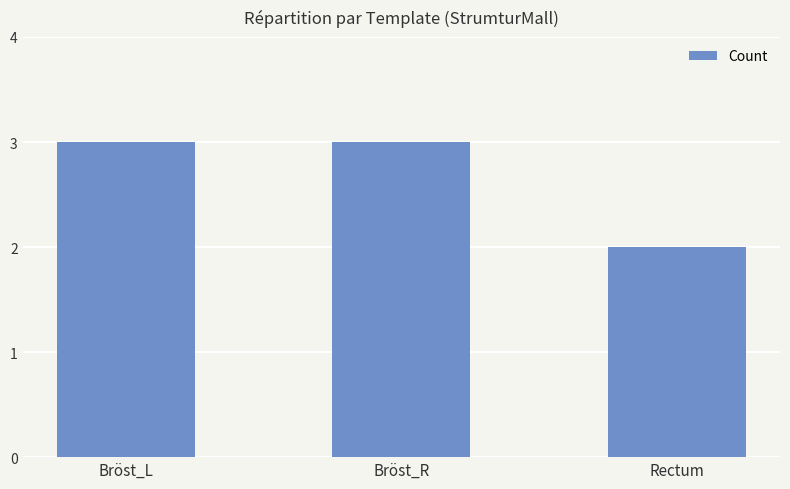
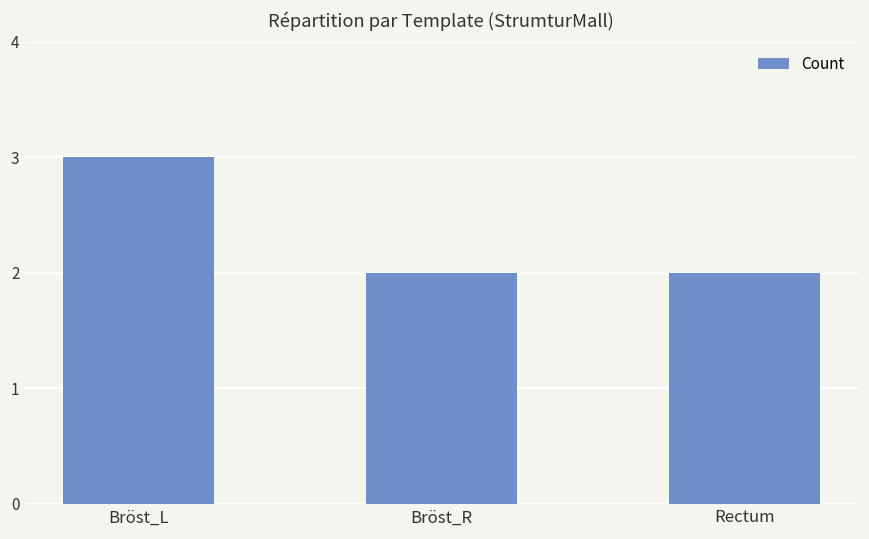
Bröst_R: 3 -> 2
